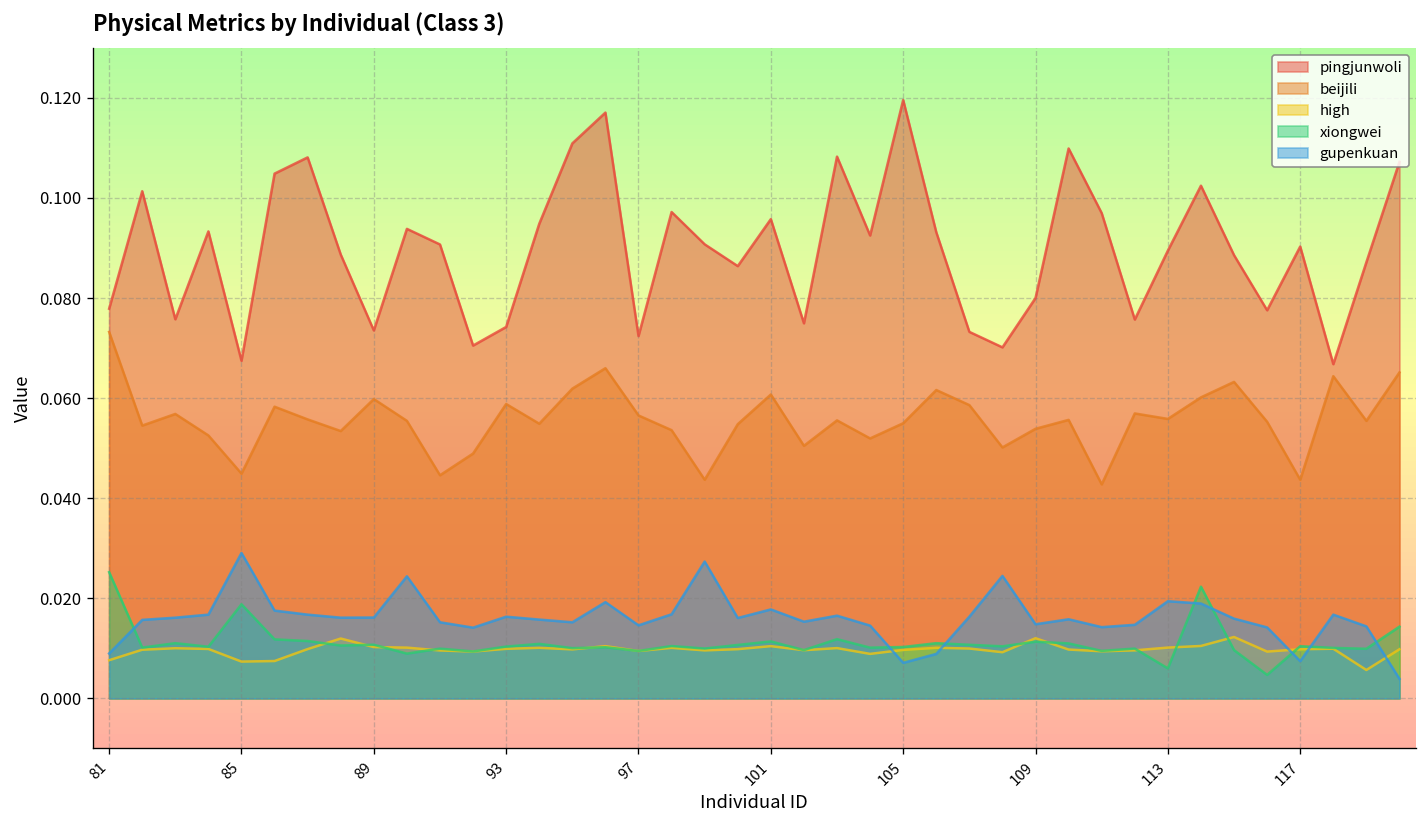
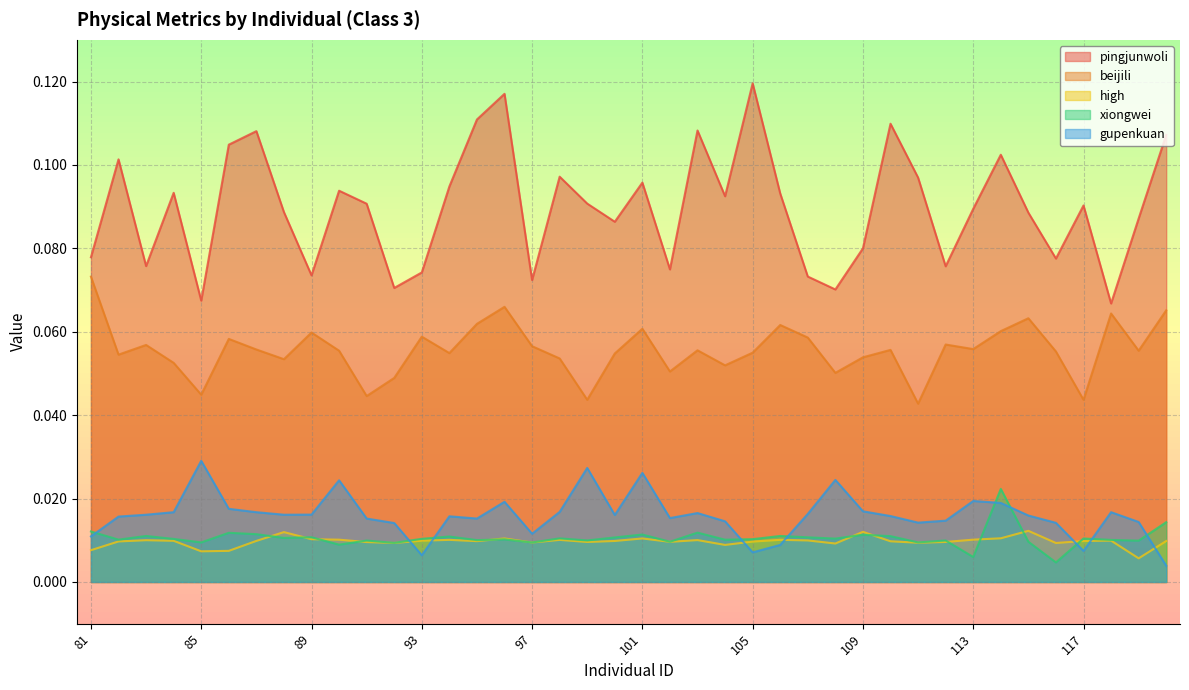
xiongwei, 81: 0.025 -> 0.012
gupenkuan, 81: 0.009 -> 0.011
xiongwei, 85: 0.019 -> 0.009
gupenkuan, 93: 0.016 -> 0.006
gupenkuan, 97: 0.015 -> 0.012
gupenkuan, 101: 0.018 -> 0.026
gupenkuan, 109: 0.015 -> 0.017
